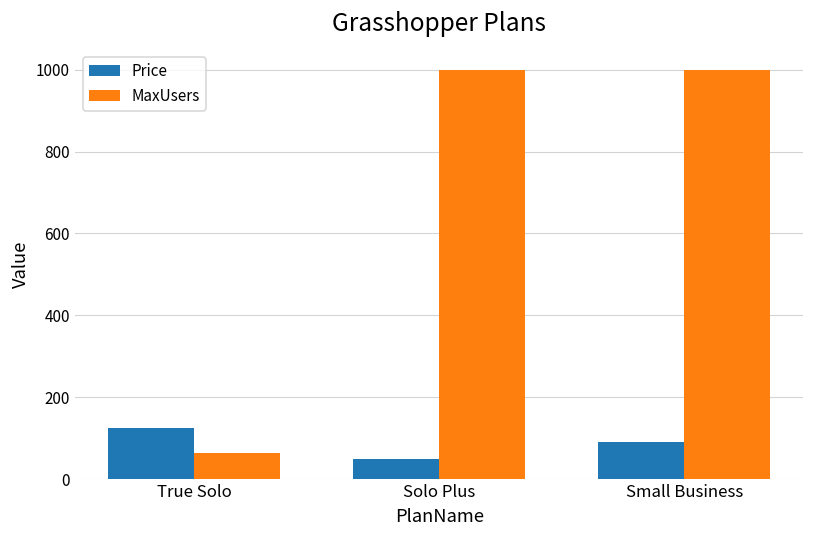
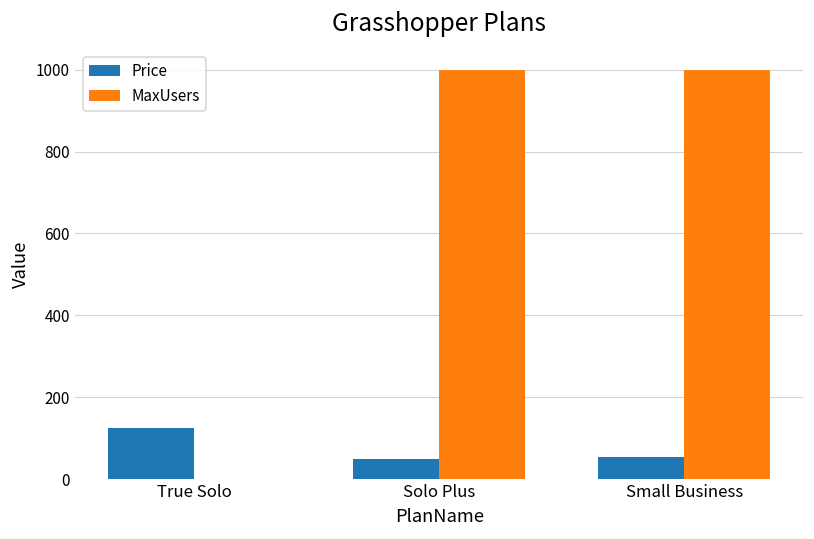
MaxUsers, True Solo: 70 -> 0
Price, Small Business: 90 -> 60
